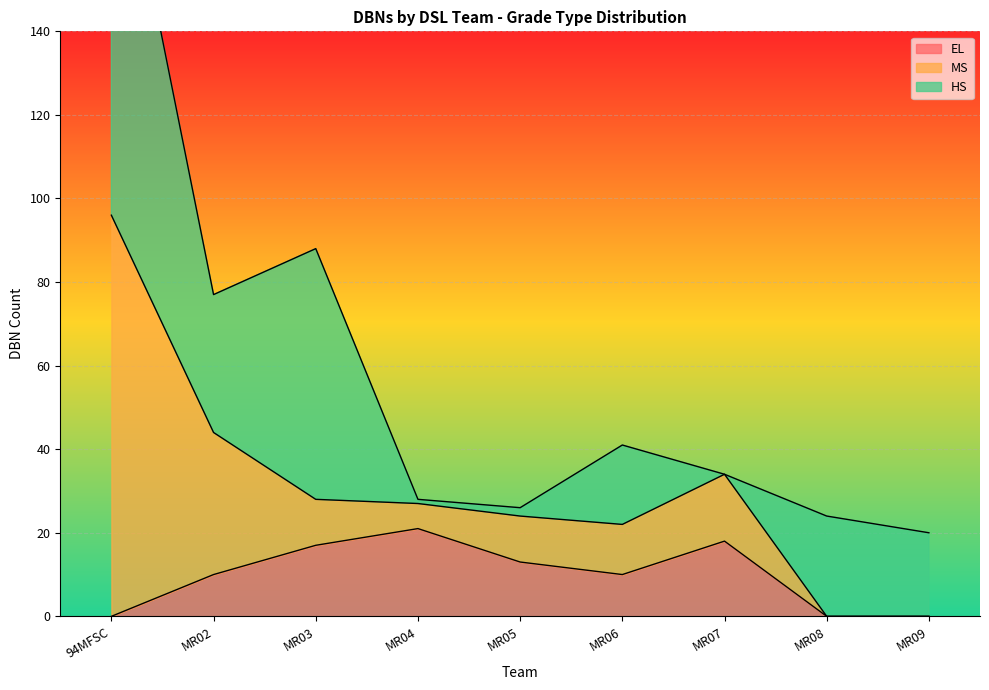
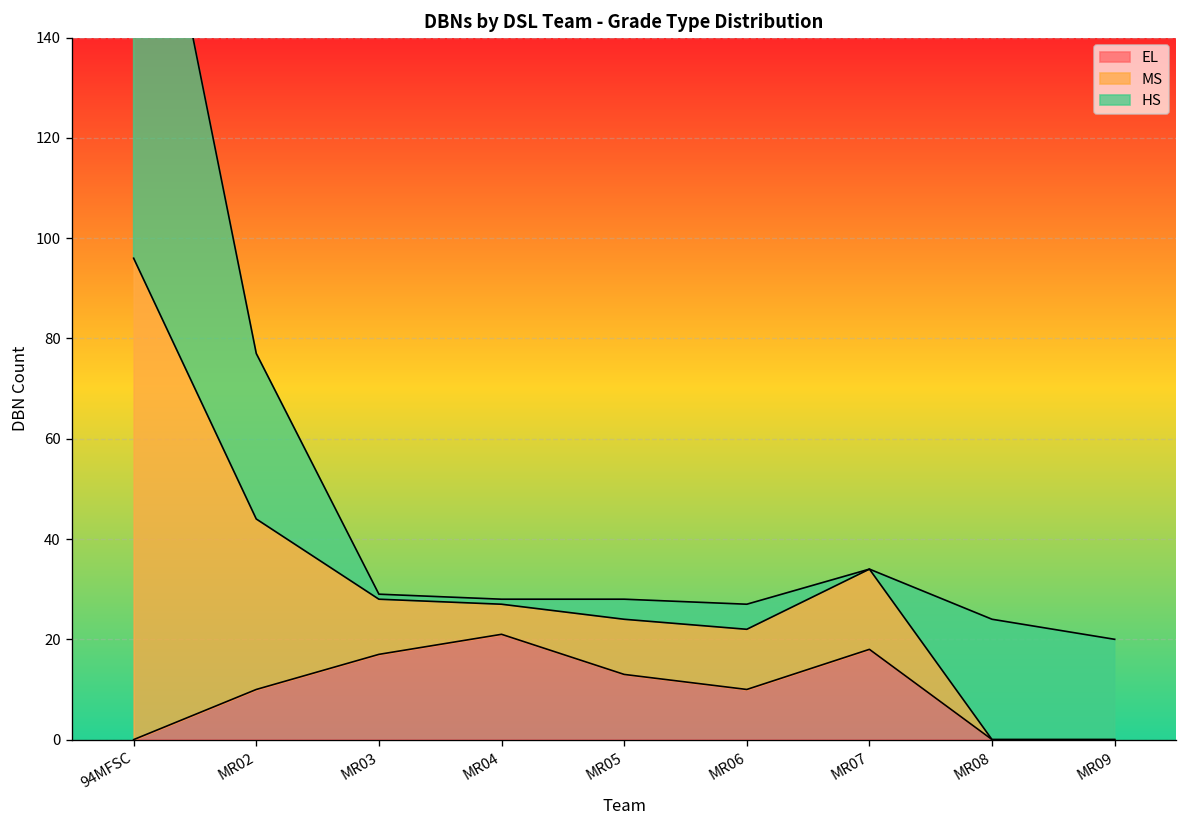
HS, MR03: 60 -> 1
HS, MR05: 2 -> 4
HS, MR06: 19 -> 5
